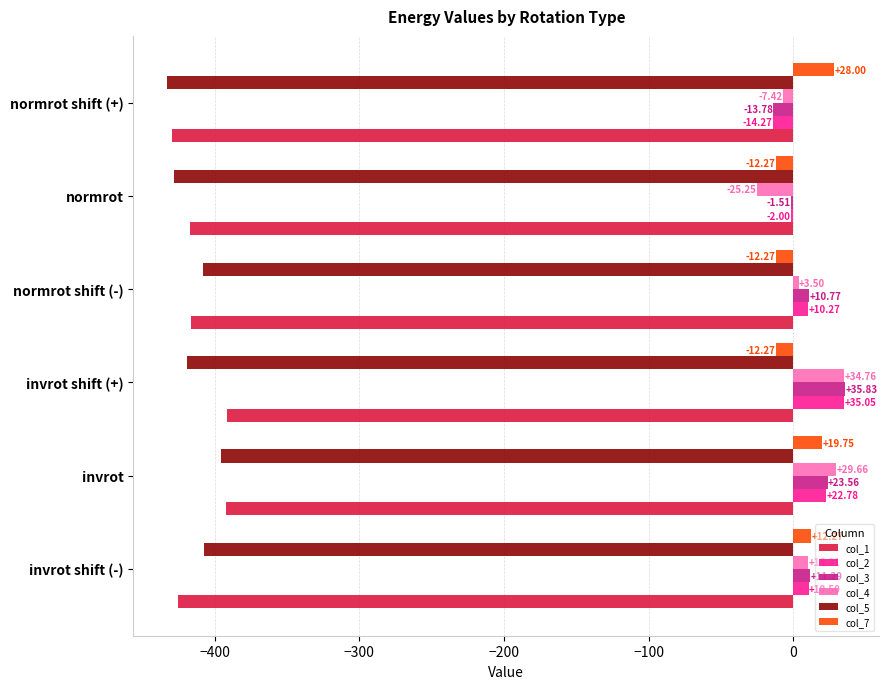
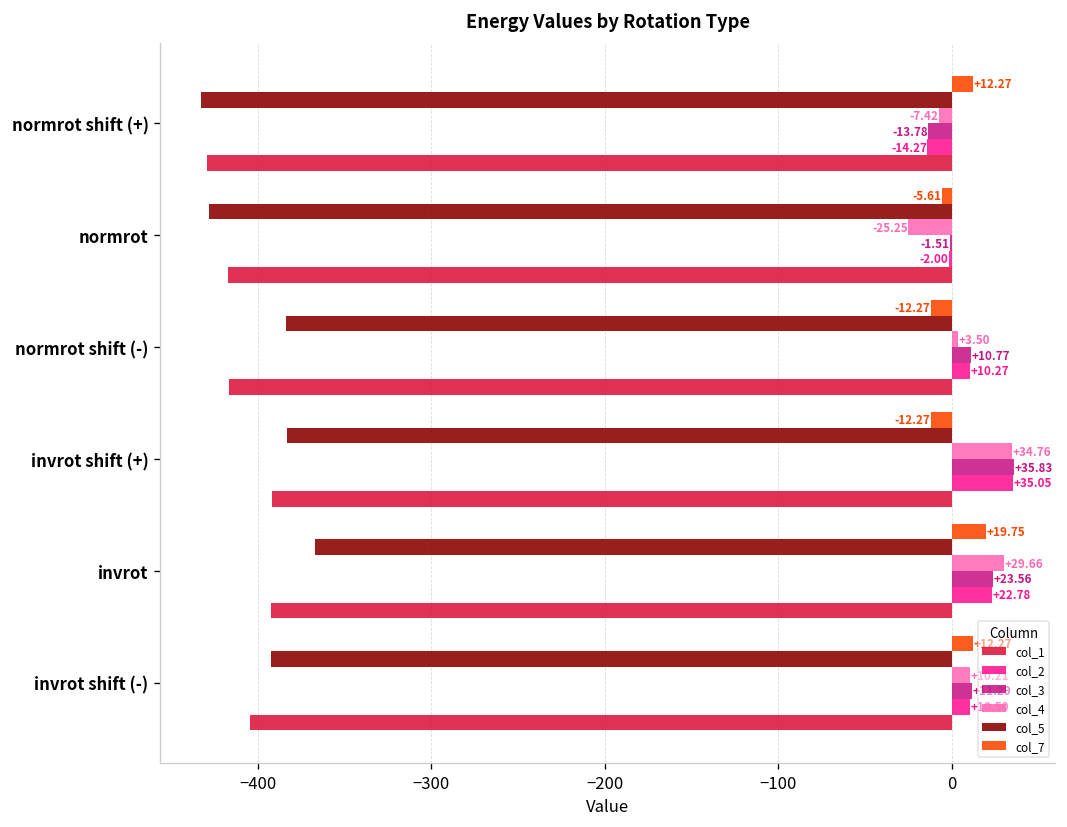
col_7, normrot shift (+): +28.00 -> +12.27
col_7, normrot: -12.27 -> -5.61
col_5, normrot shift (-): -408 -> -384
col_5, invrot shift (+): -419 -> -383
col_5, invrot: -395 -> -367
col_5, invrot shift (-): -408 -> -392
col_1, invrot shift (-): -425 -> -405
